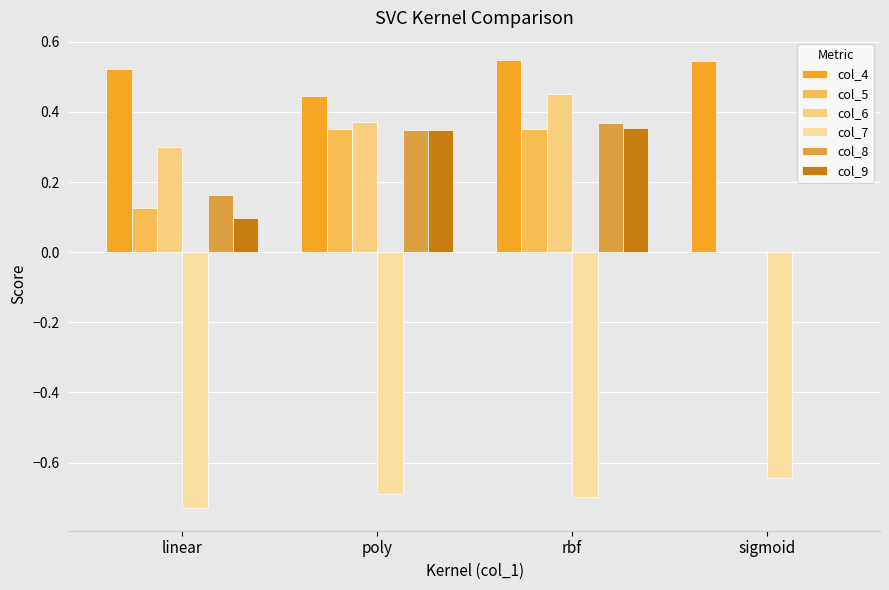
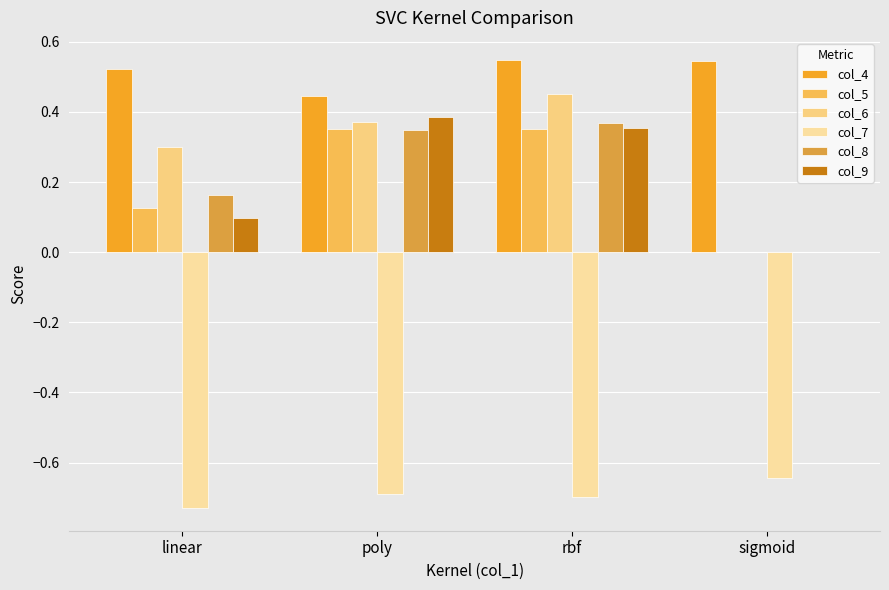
col_9, poly: 0.35 -> 0.38
